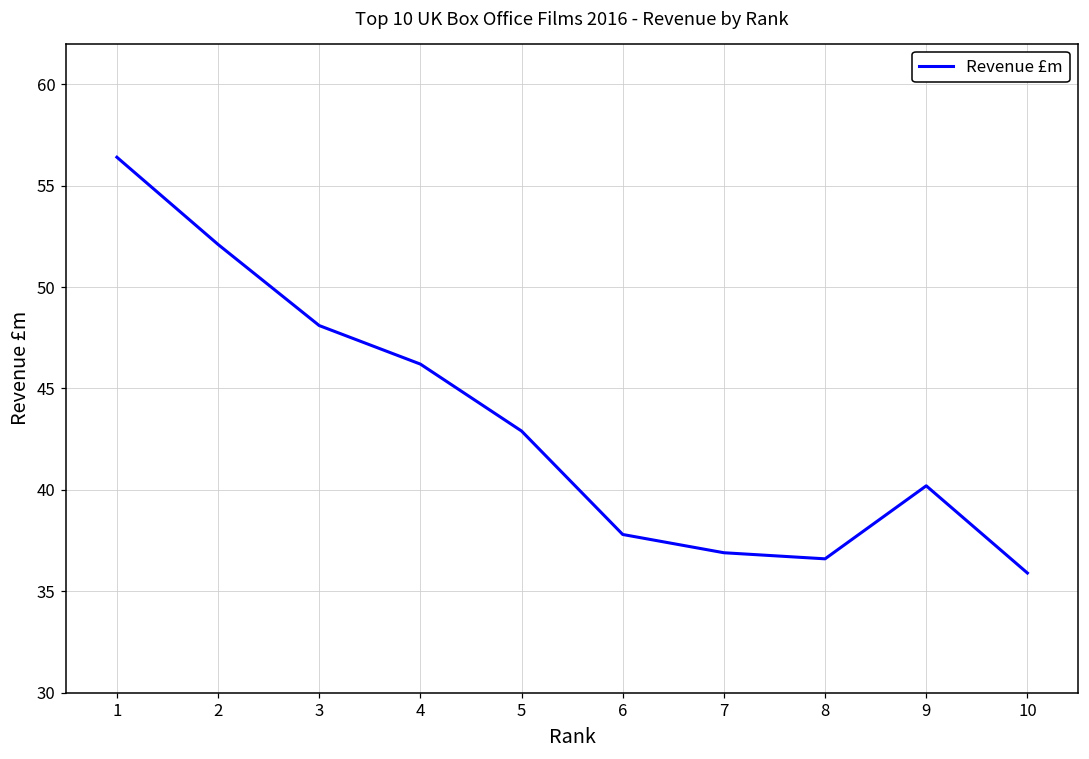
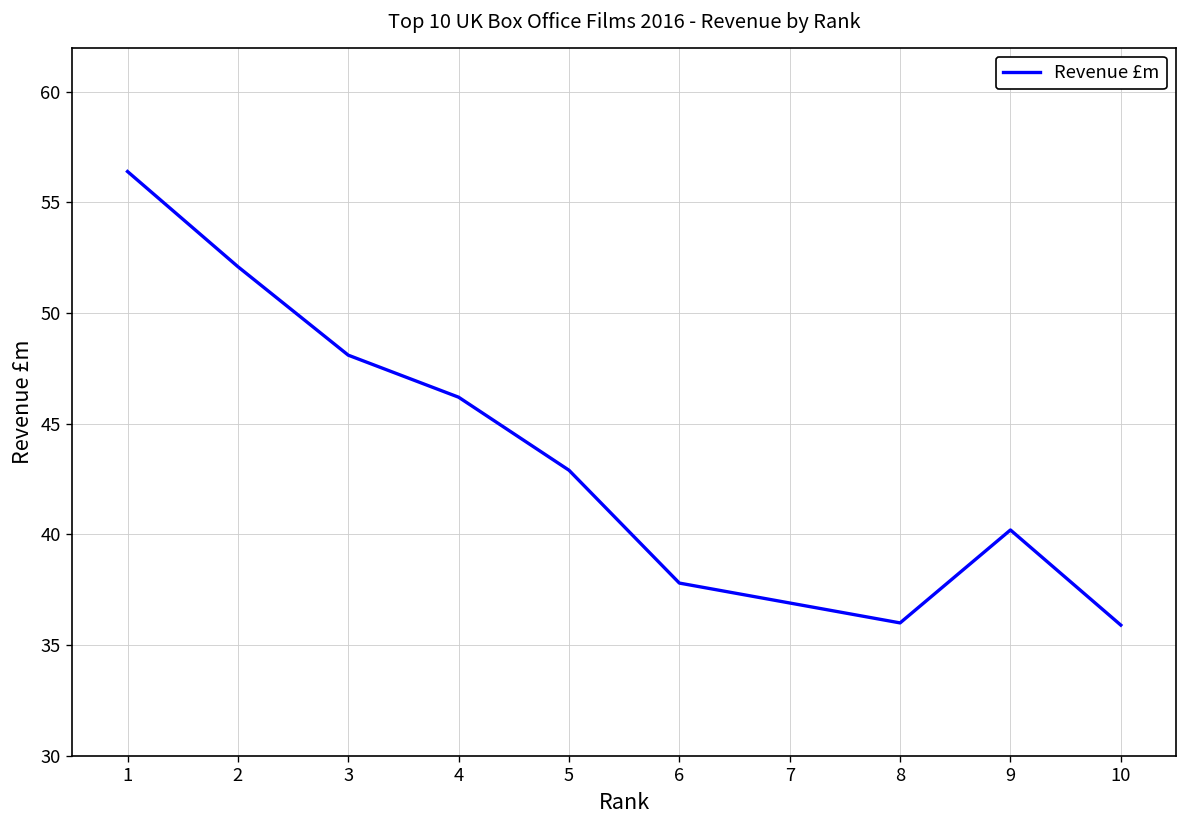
8: 36.6 -> 36.0
